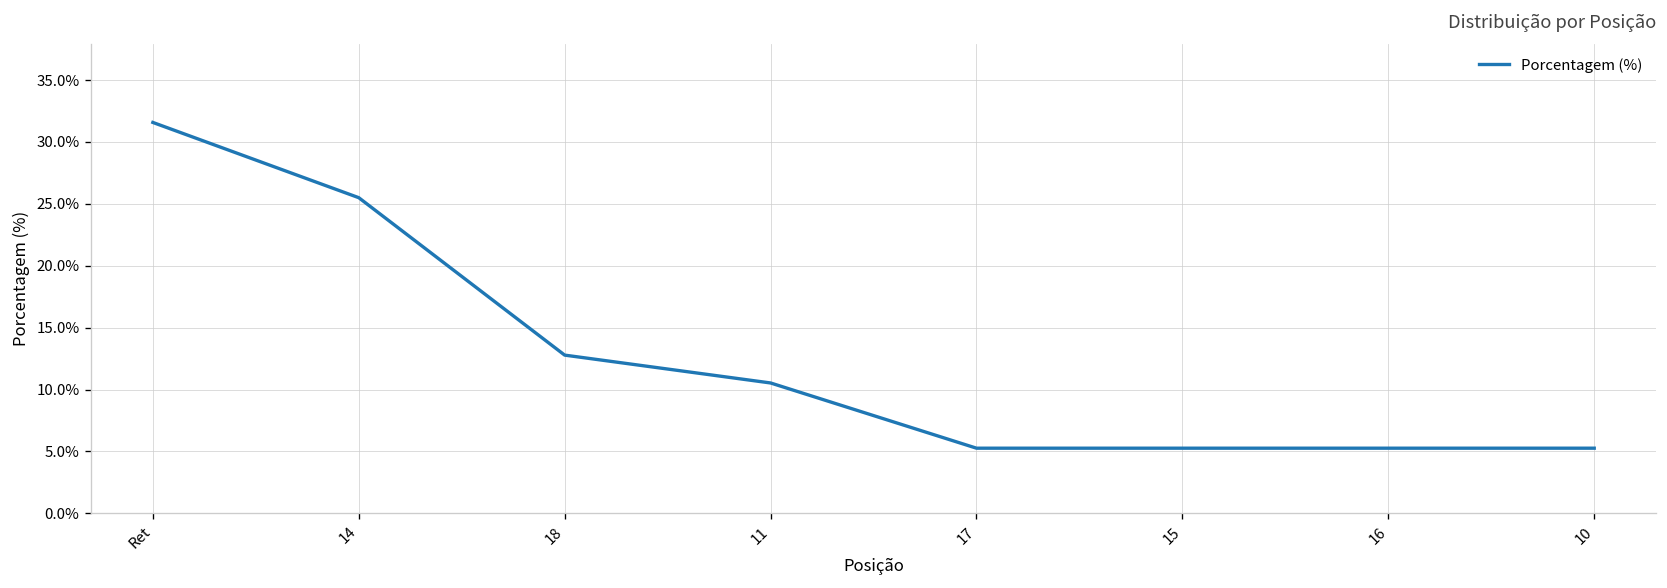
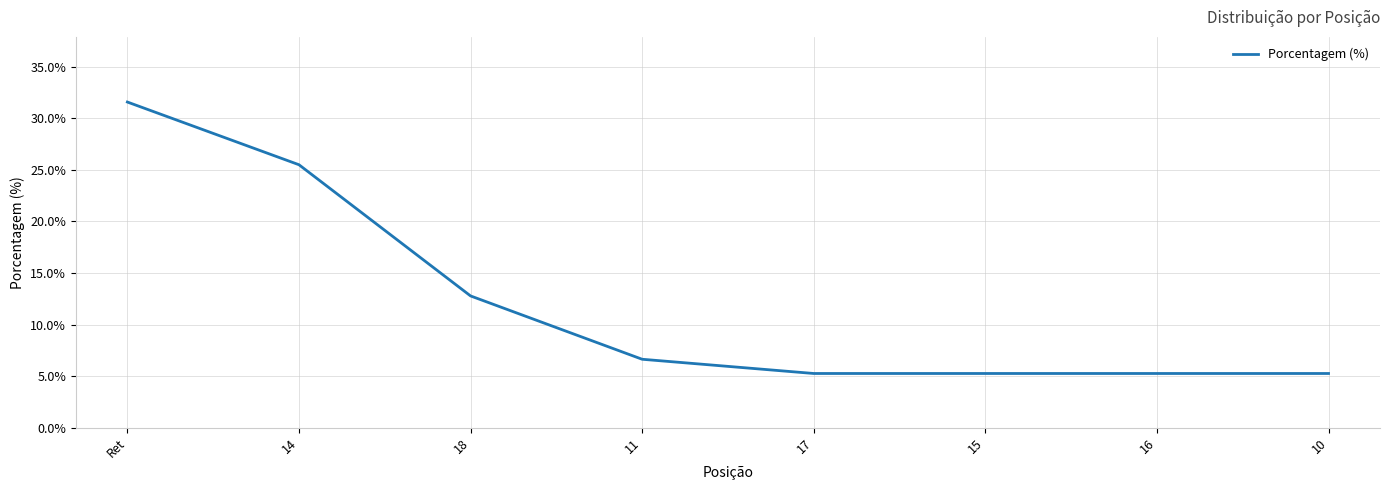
11: 10.5% -> 6.6%
